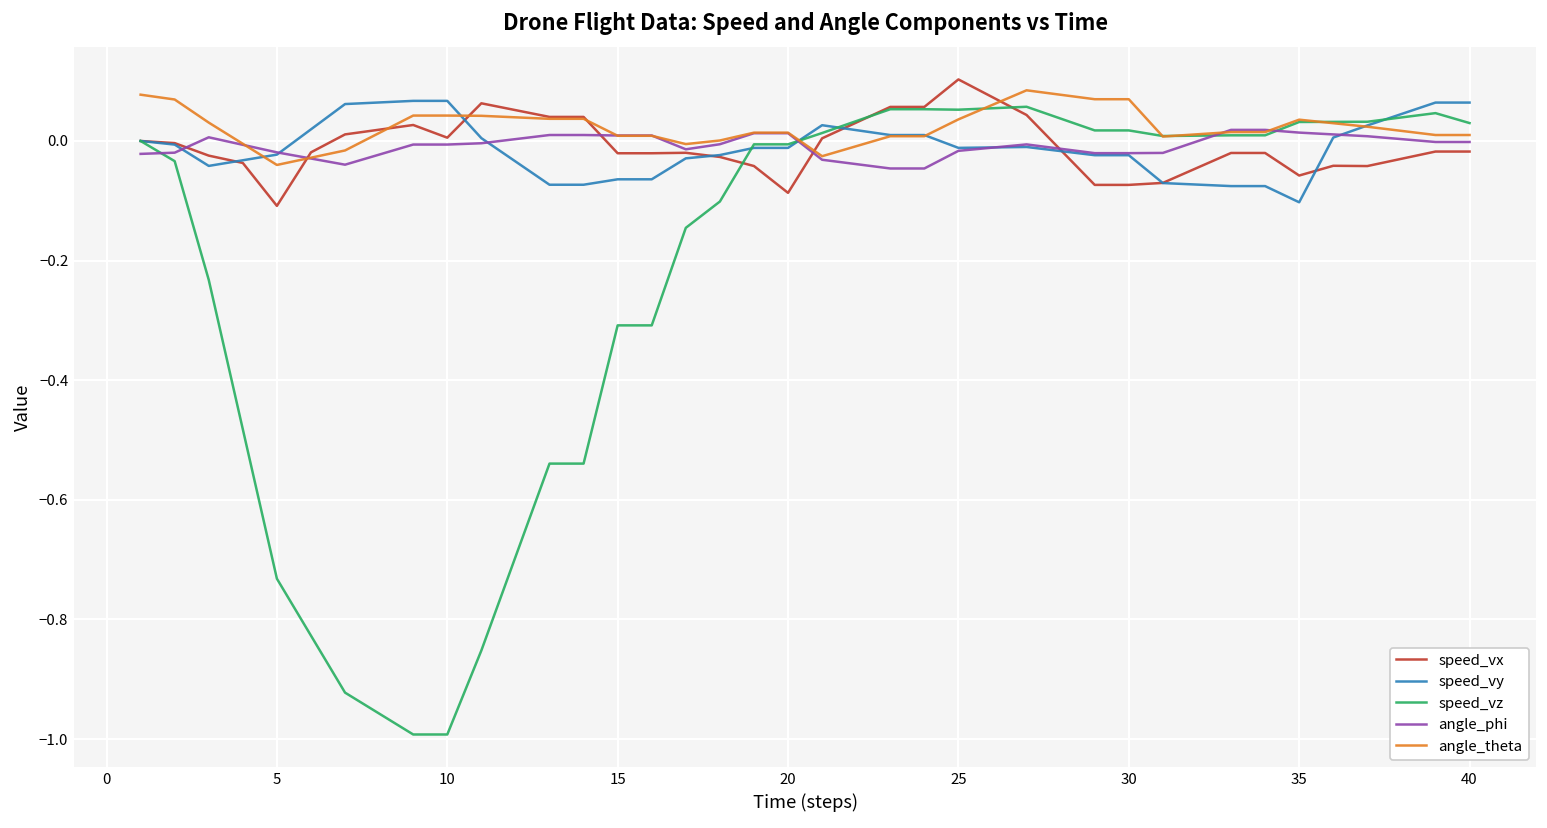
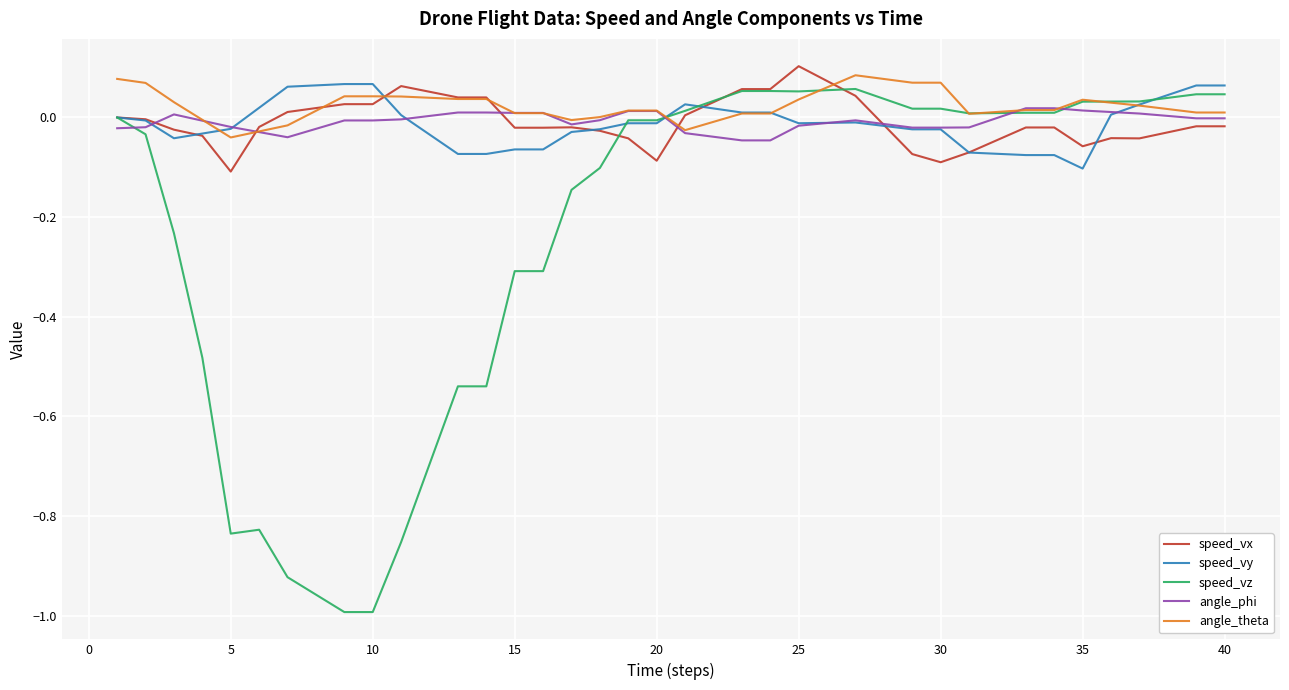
speed_vz, 5: -0.73 -> -0.84
speed_vx, 10: 0.01 -> 0.03
speed_vx, 30: -0.07 -> -0.09
speed_vz, 40: 0.03 -> 0.05
